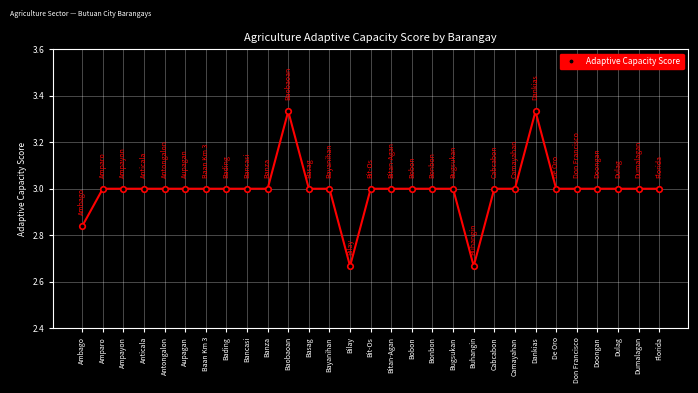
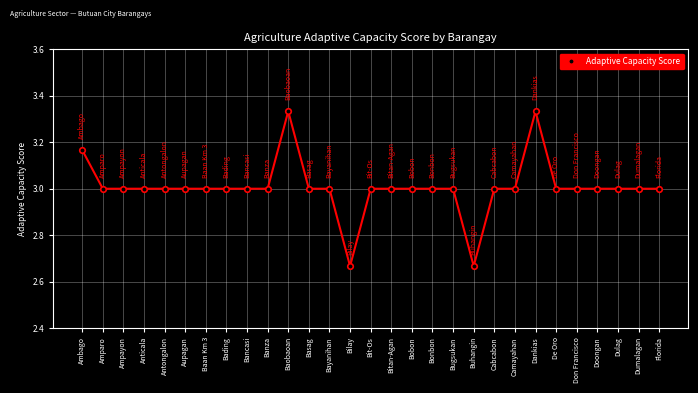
Ambago: 2.84 -> 3.17
